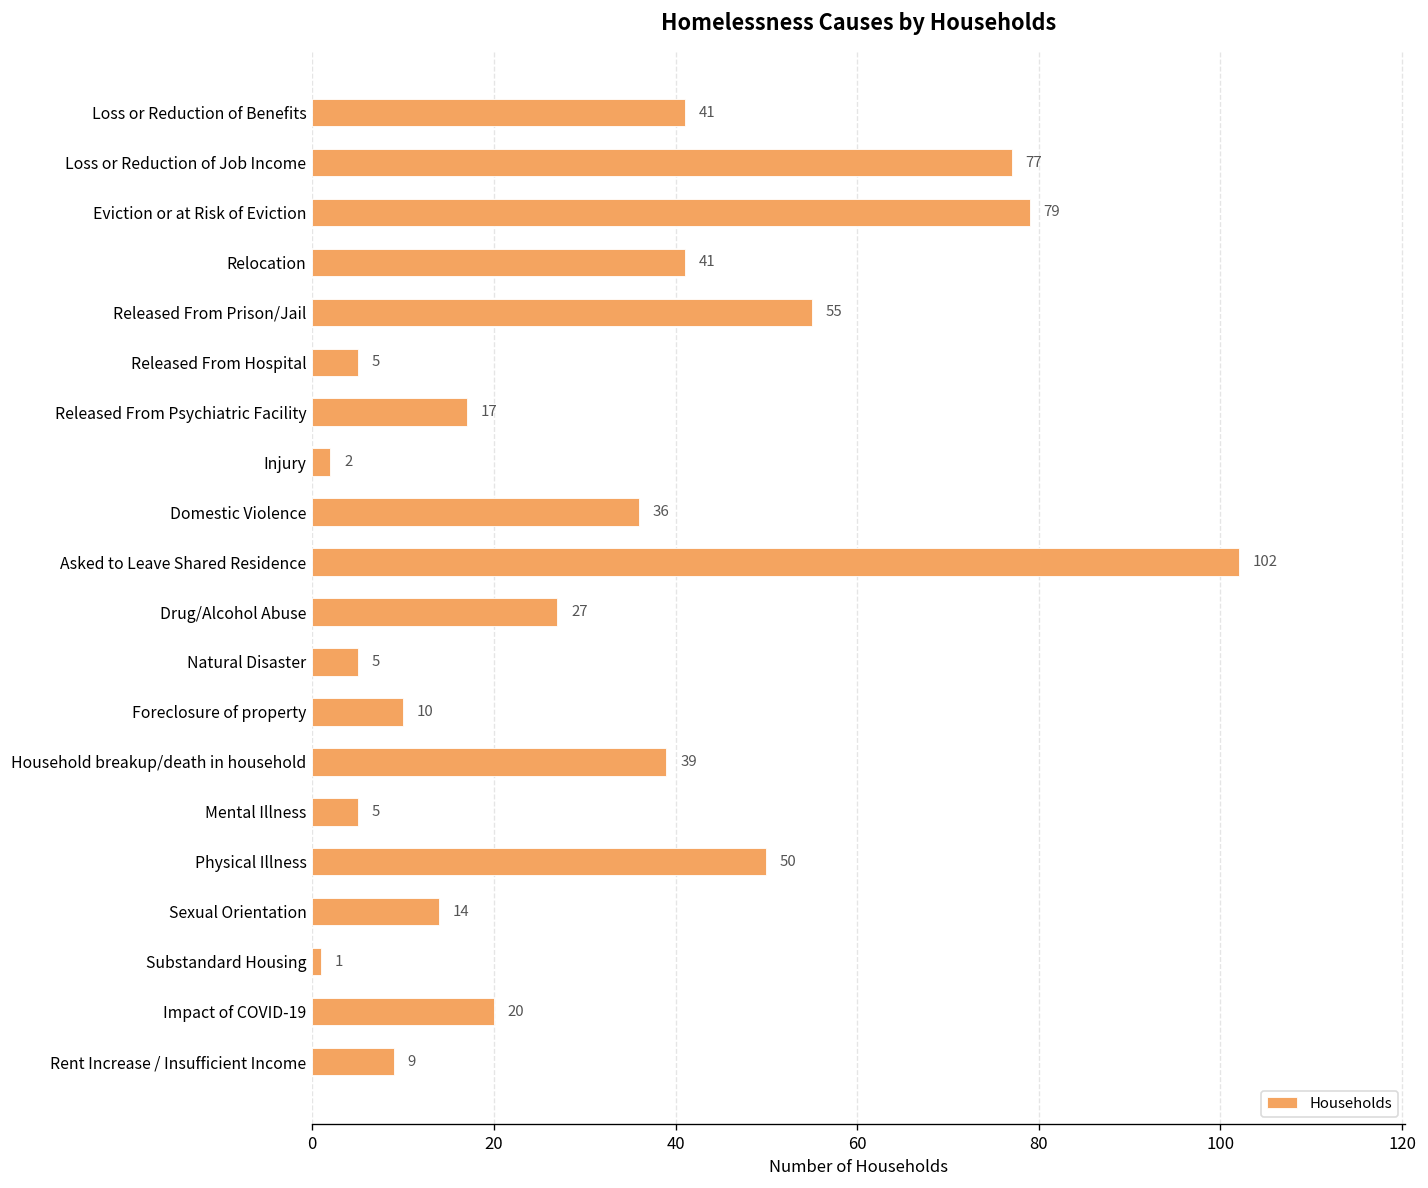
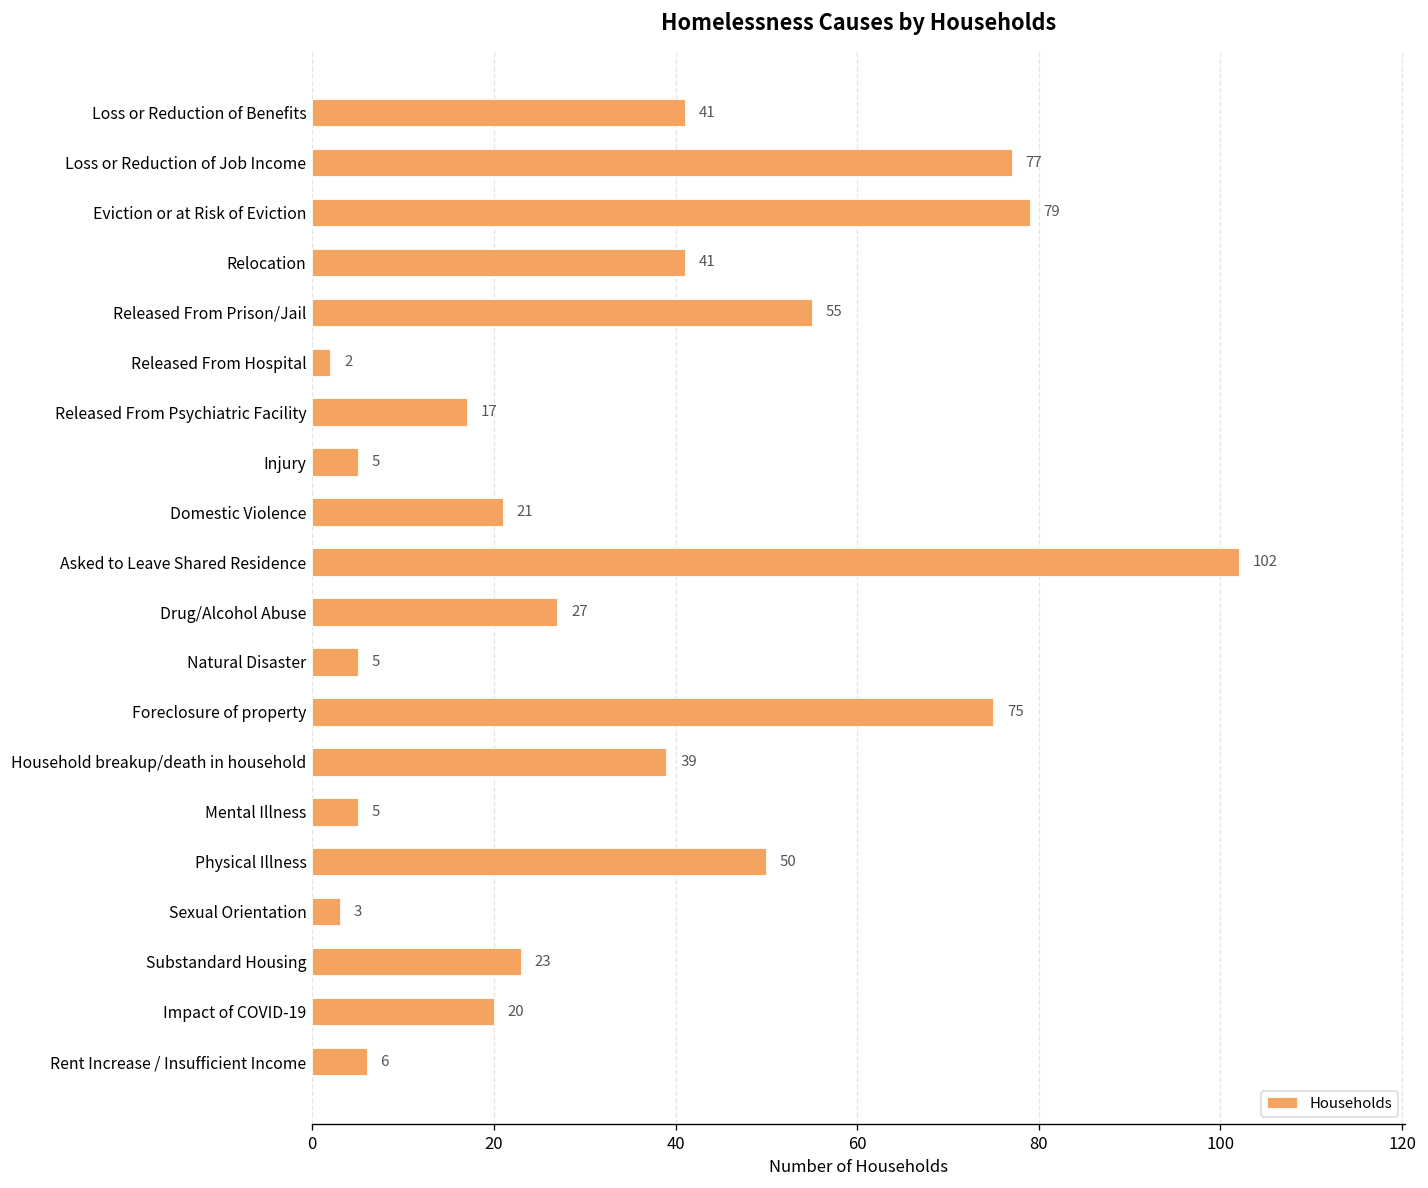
Released From Hospital: 5 -> 2
Injury: 2 -> 5
Domestic Violence: 36 -> 21
Foreclosure of property: 10 -> 75
Sexual Orientation: 14 -> 3
Substandard Housing: 1 -> 23
Rent Increase / Insufficient Income: 9 -> 6
